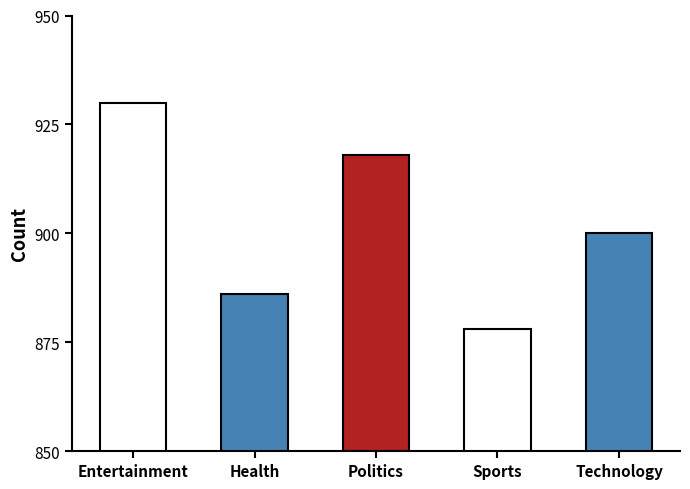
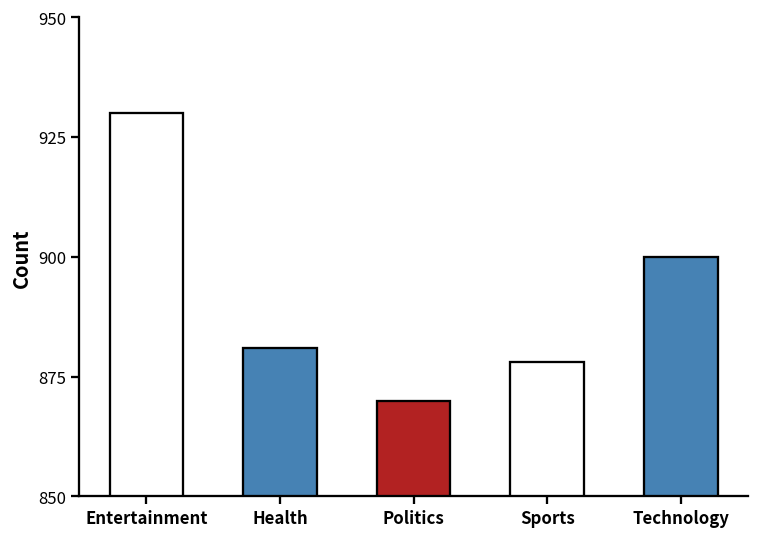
Health: 886 -> 881
Politics: 918 -> 870
